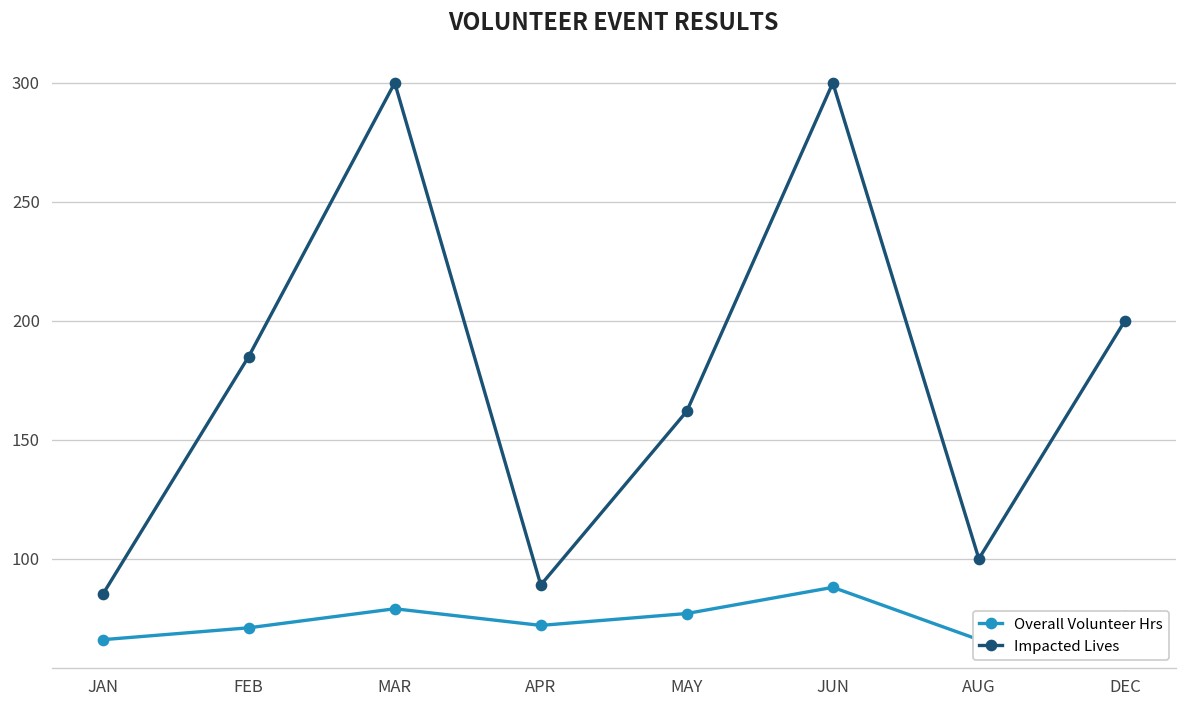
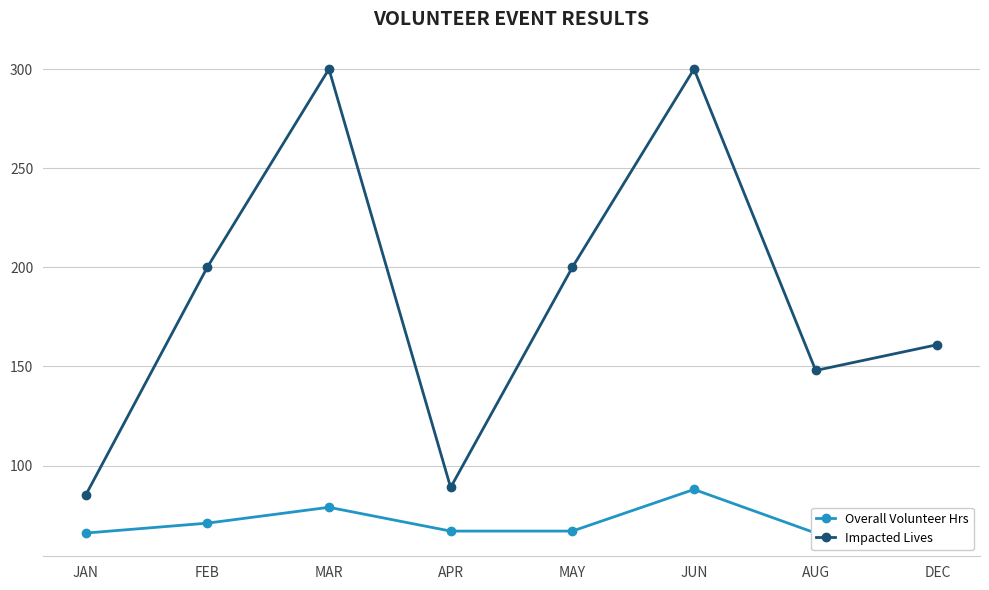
Impacted Lives, FEB: 185 -> 200
Overall Volunteer Hrs, APR: 72 -> 67
Overall Volunteer Hrs, MAY: 77 -> 67
Impacted Lives, MAY: 162 -> 200
Impacted Lives, AUG: 100 -> 148
Impacted Lives, DEC: 200 -> 161
